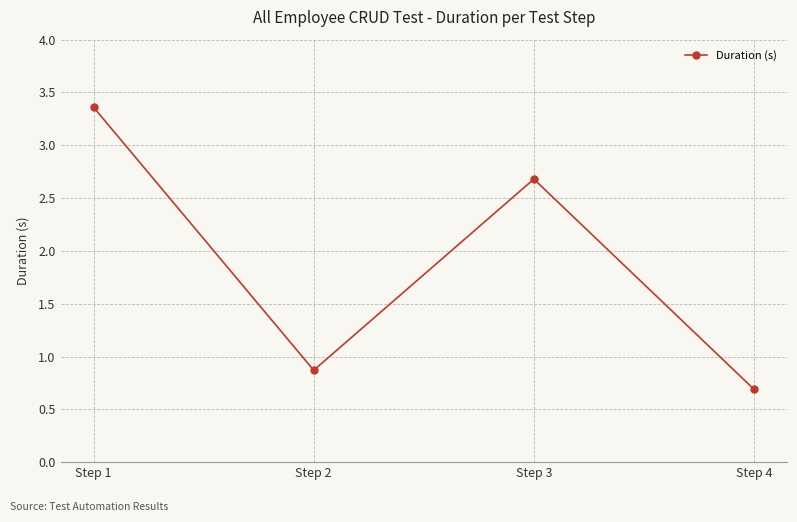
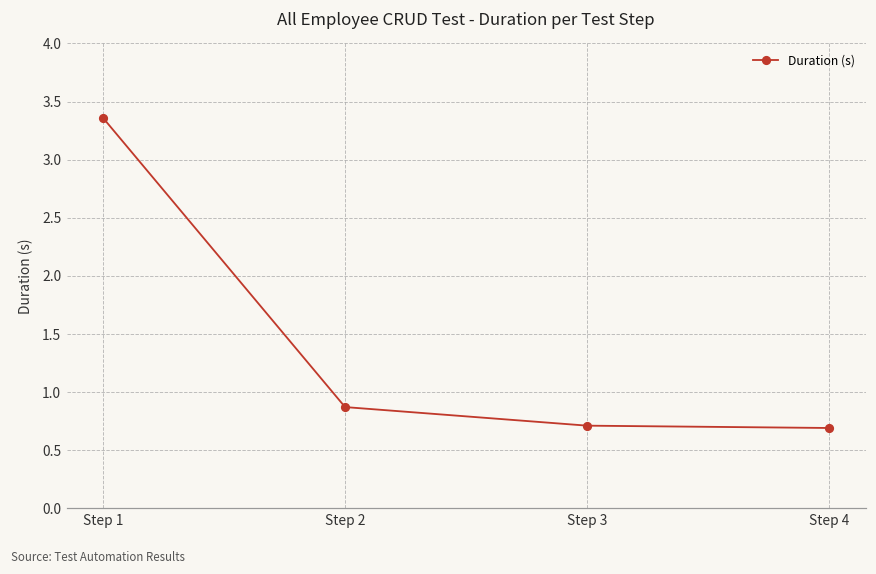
Step 3: 2.68 -> 0.71
